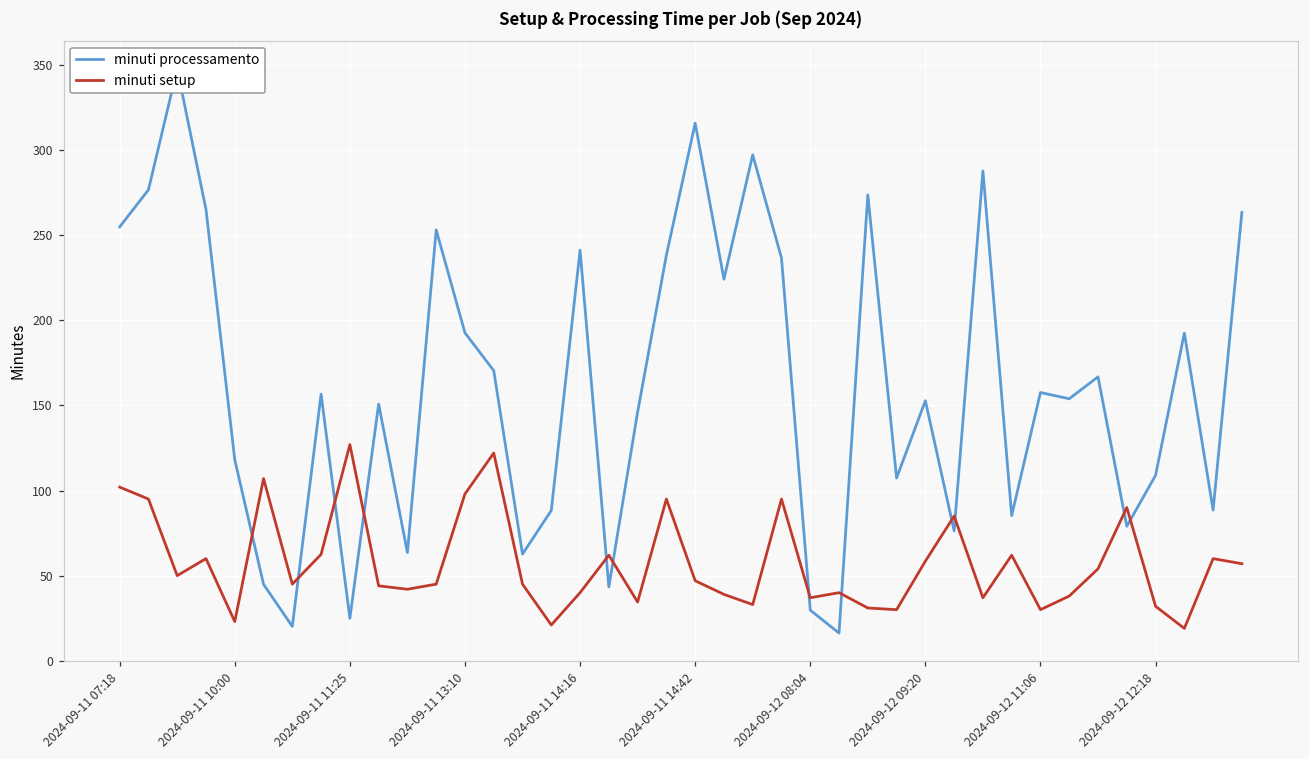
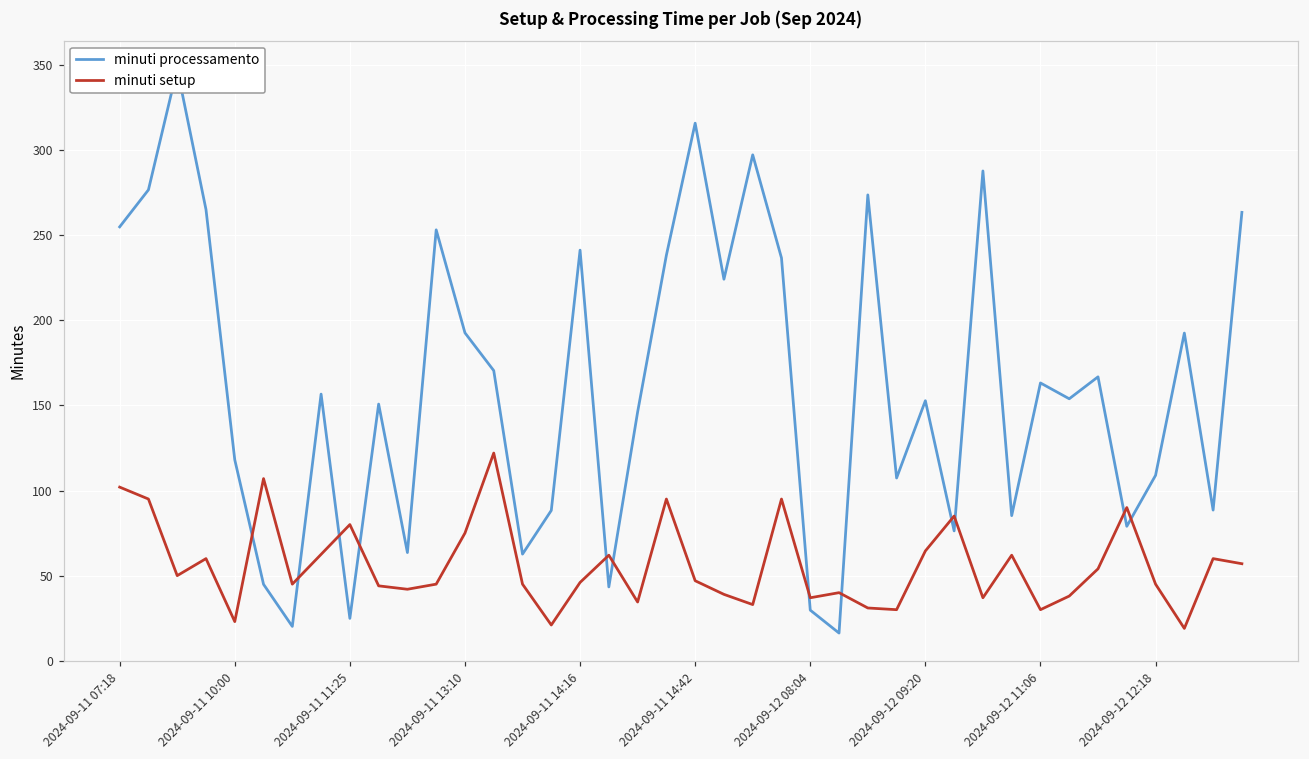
minuti setup, 2024-09-11 11:25: 127 -> 80
minuti setup, 2024-09-11 13:10: 98 -> 75
minuti setup, 2024-09-11 14:16: 40 -> 46
minuti setup, 2024-09-12 09:20: 59 -> 65
minuti processamento, 2024-09-12 11:06: 158 -> 163
minuti setup, 2024-09-12 12:18: 32 -> 45
